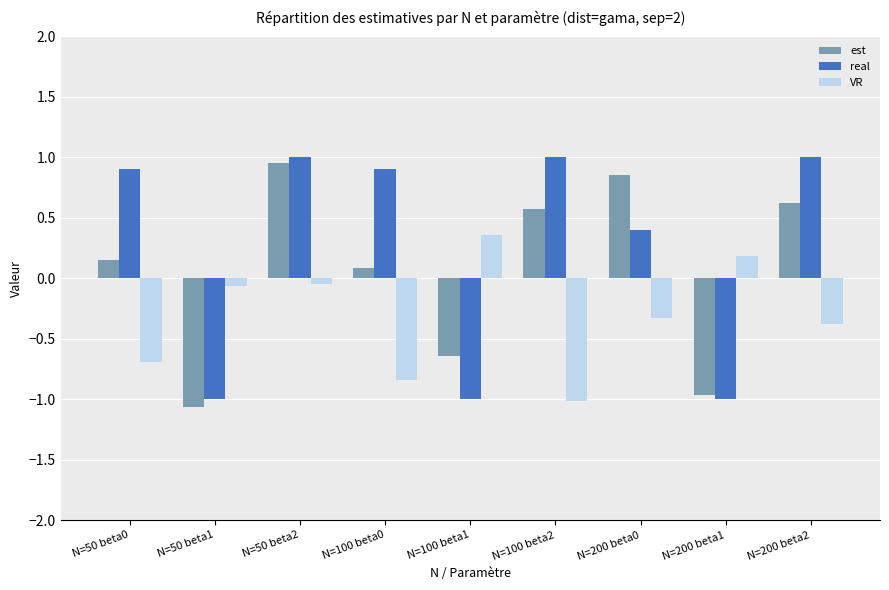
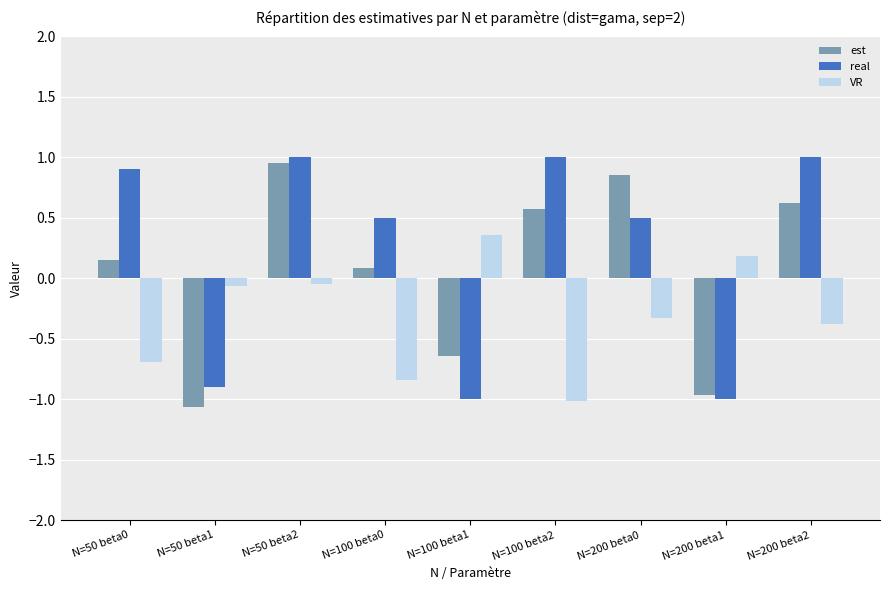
real, N=50 beta1: -1.0 -> -0.9
real, N=100 beta0: 0.9 -> 0.5
real, N=200 beta0: 0.4 -> 0.5
